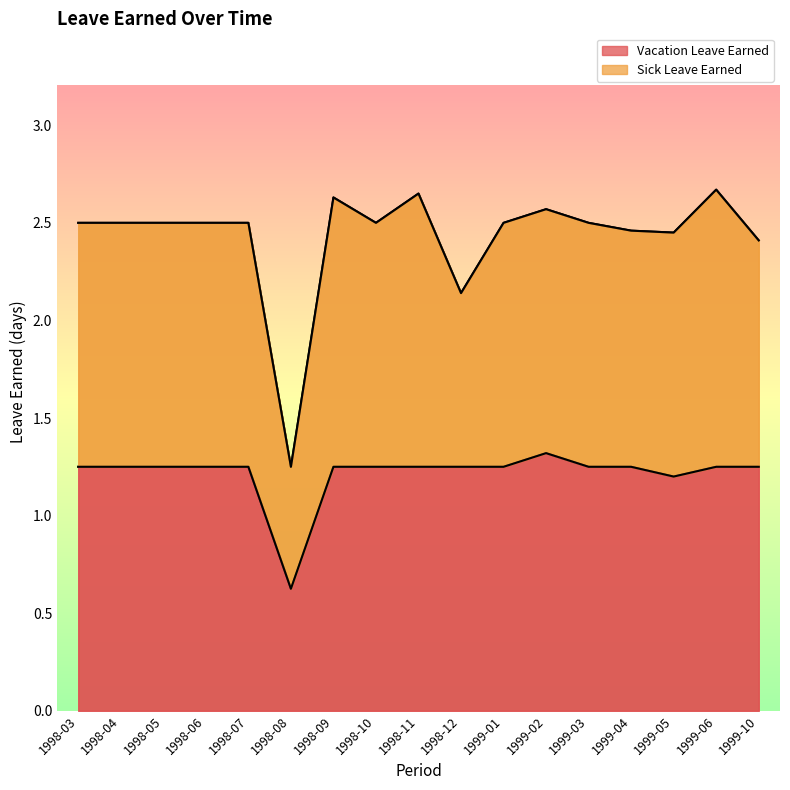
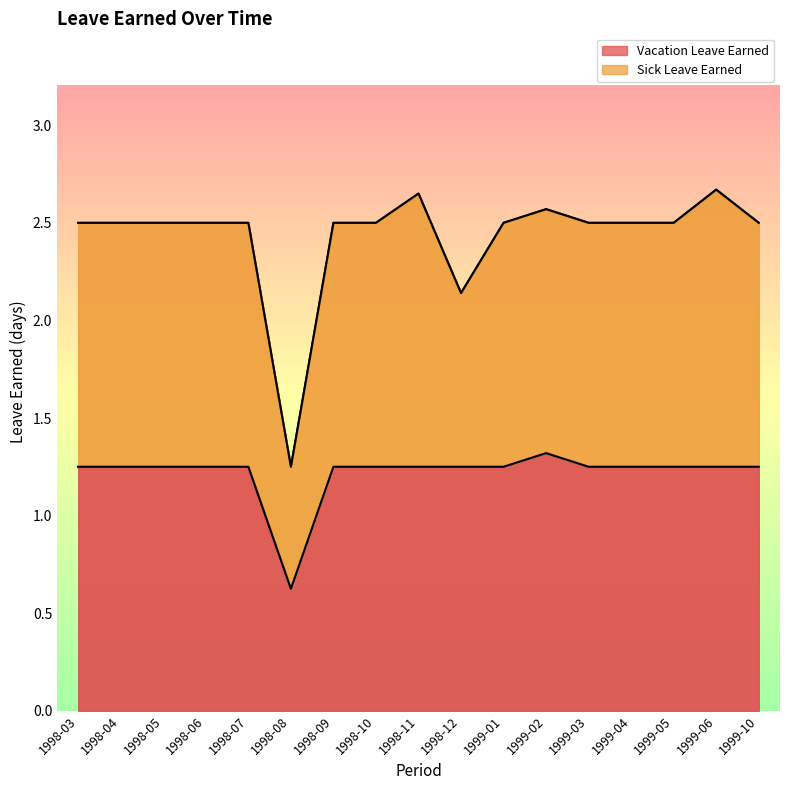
Sick Leave Earned, 1998-09: 1.38 -> 1.25
Sick Leave Earned, 1999-04: 1.21 -> 1.25
Vacation Leave Earned, 1999-05: 1.20 -> 1.25
Sick Leave Earned, 1999-10: 1.16 -> 1.25
